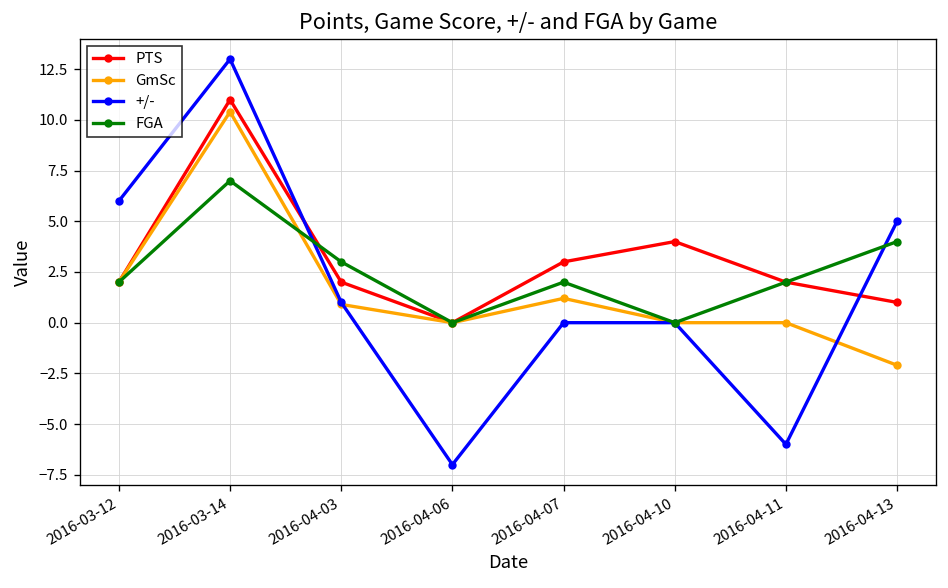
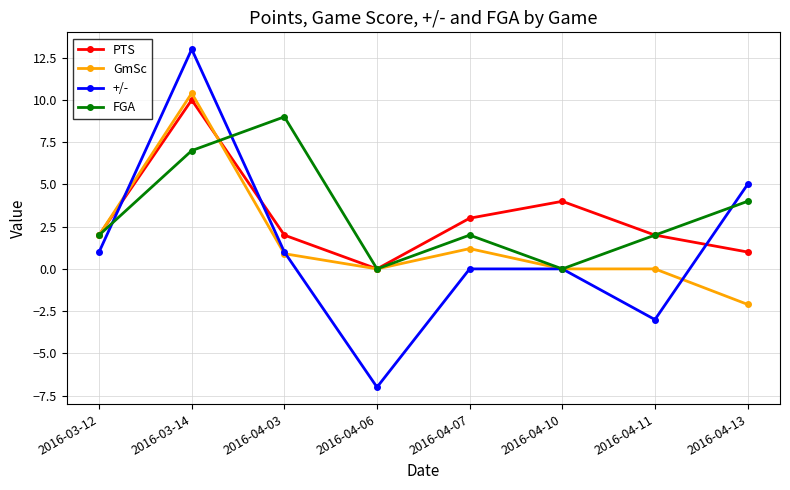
+/-, 2016-03-12: 6 -> 1
PTS, 2016-03-14: 11 -> 10
FGA, 2016-04-03: 3 -> 9
+/-, 2016-04-11: -6 -> -3
